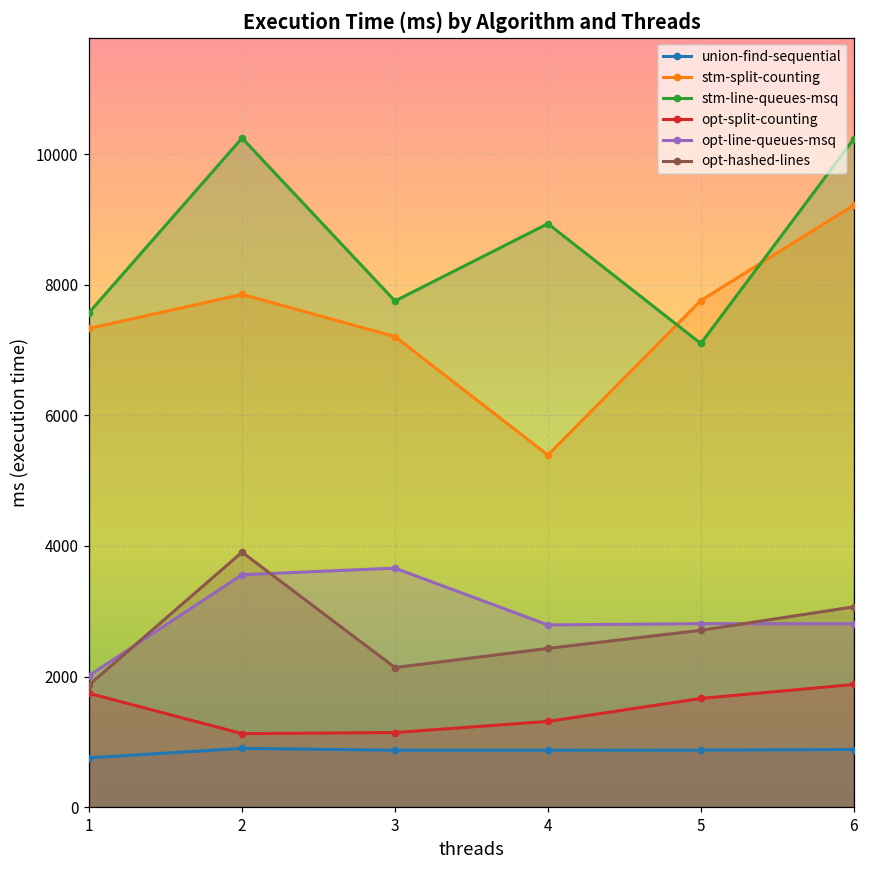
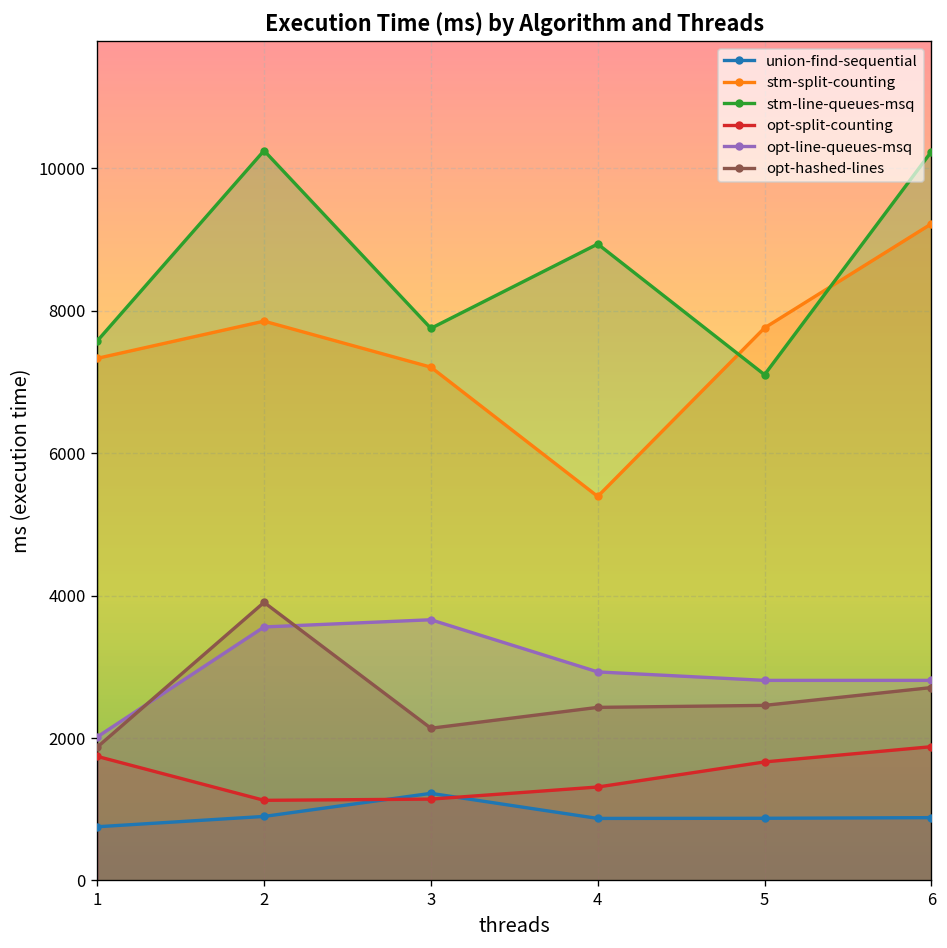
union-find-sequential, 3: 900 -> 1200
opt-line-queues-msq, 4: 2800 -> 2900
opt-hashed-lines, 5: 2700 -> 2500
opt-hashed-lines, 6: 3100 -> 2700
